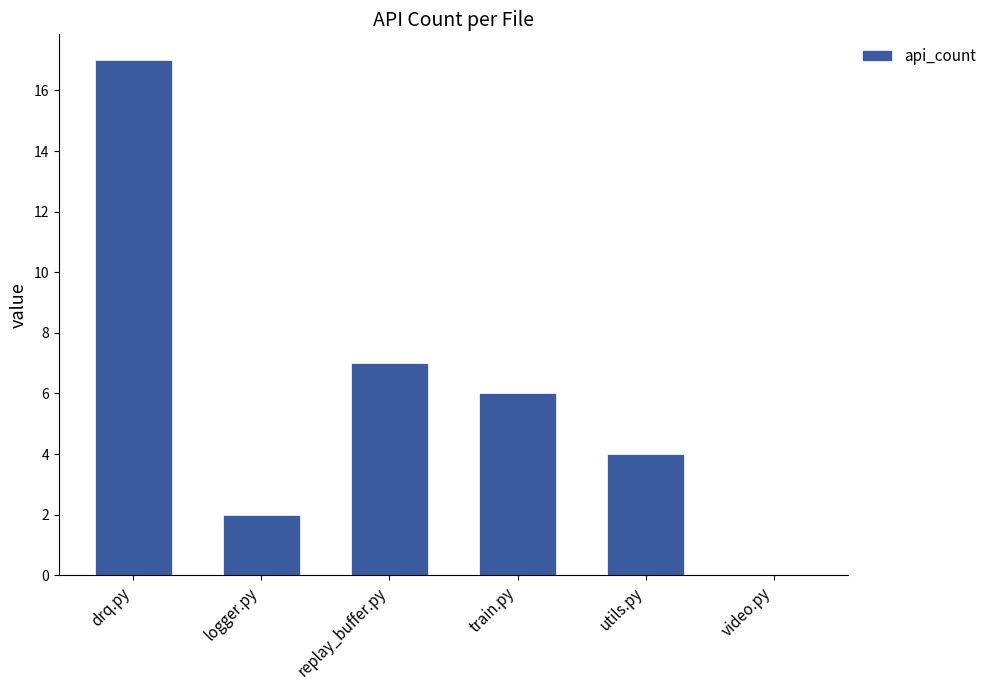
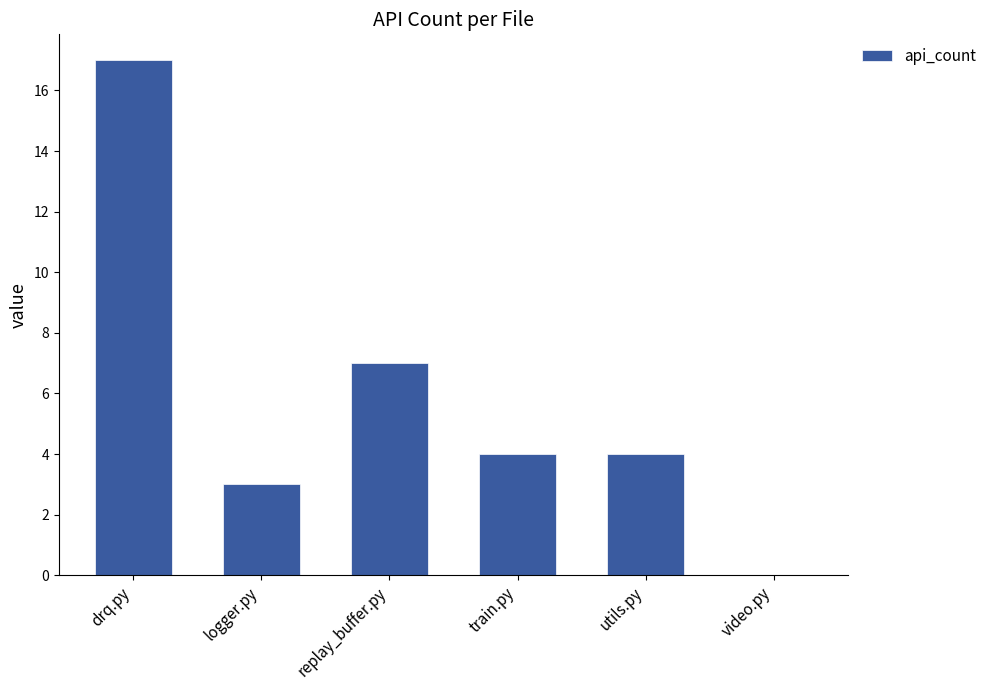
logger.py: 2 -> 3
train.py: 6 -> 4
